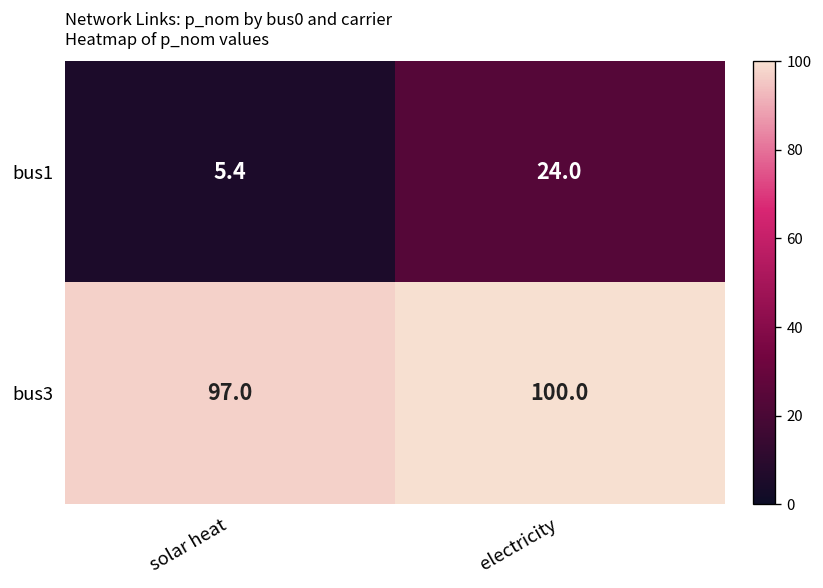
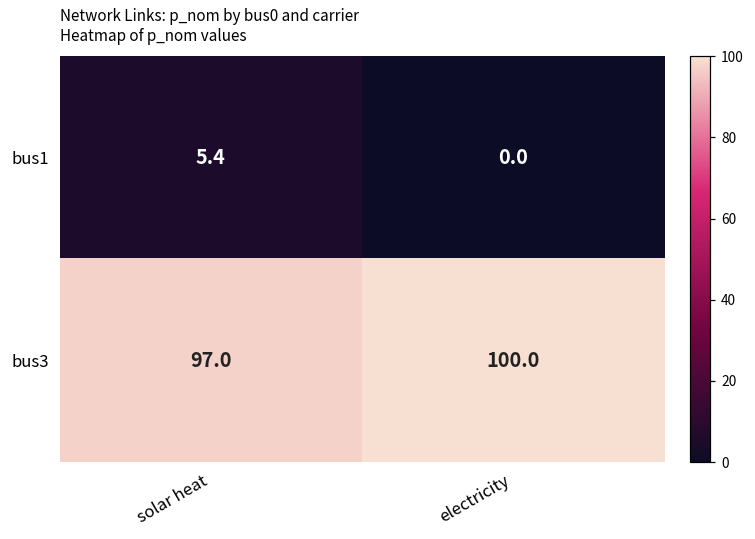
bus1, electricity: 24.0 -> 0.0
